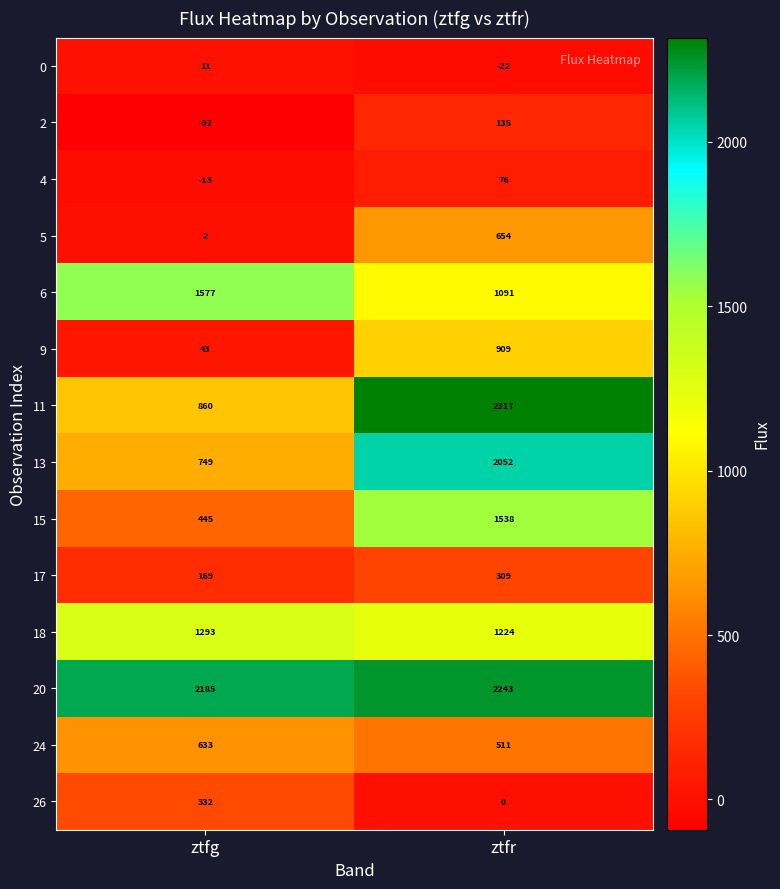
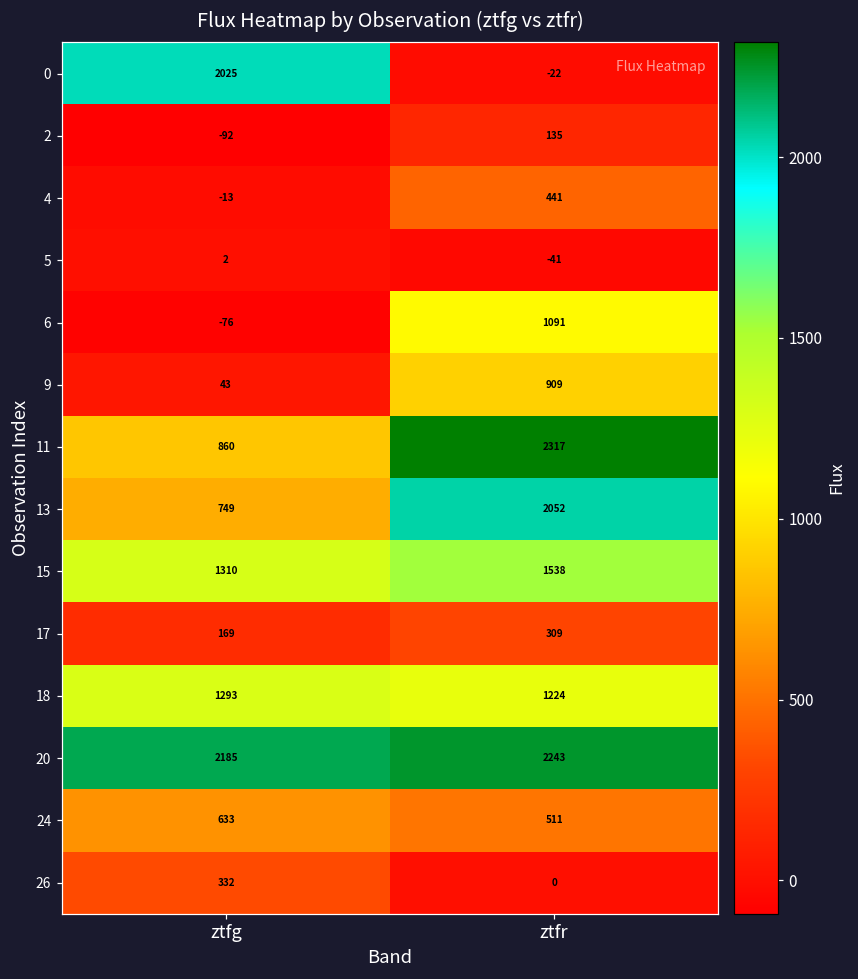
0, ztfg: 11 -> 2025
4, ztfr: 76 -> 441
5, ztfr: 654 -> -41
6, ztfg: 1577 -> -76
15, ztfg: 445 -> 1310
